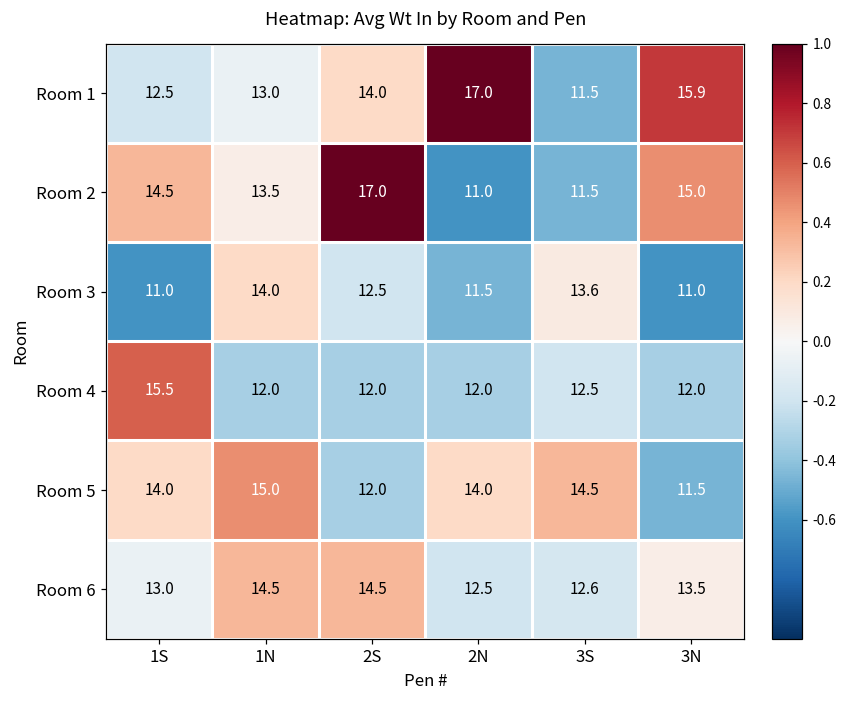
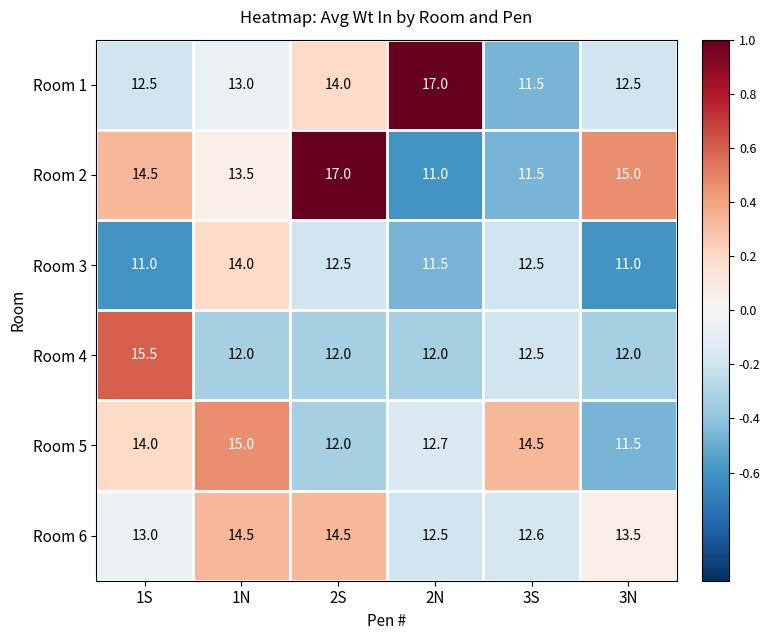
Room 1, 3N: 15.9 -> 12.5
Room 3, 3S: 13.6 -> 12.5
Room 5, 2N: 14.0 -> 12.7
